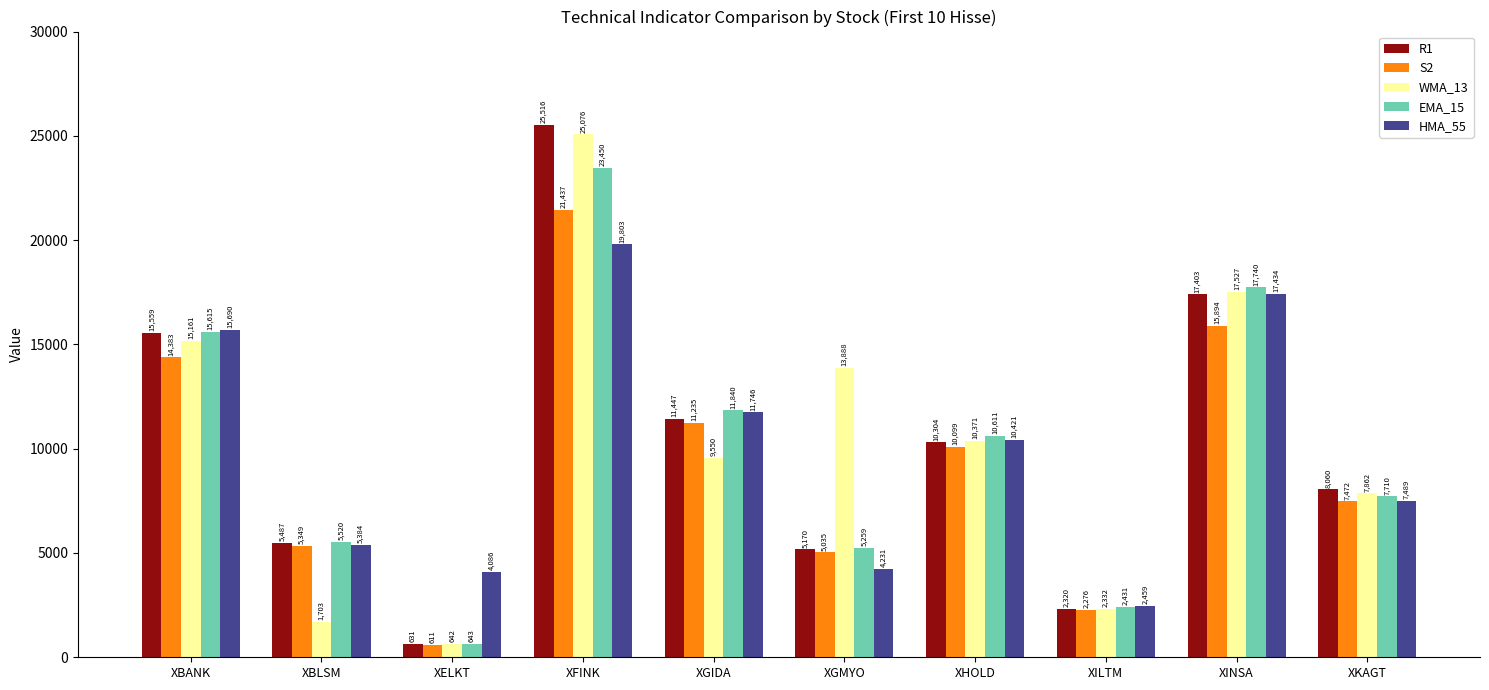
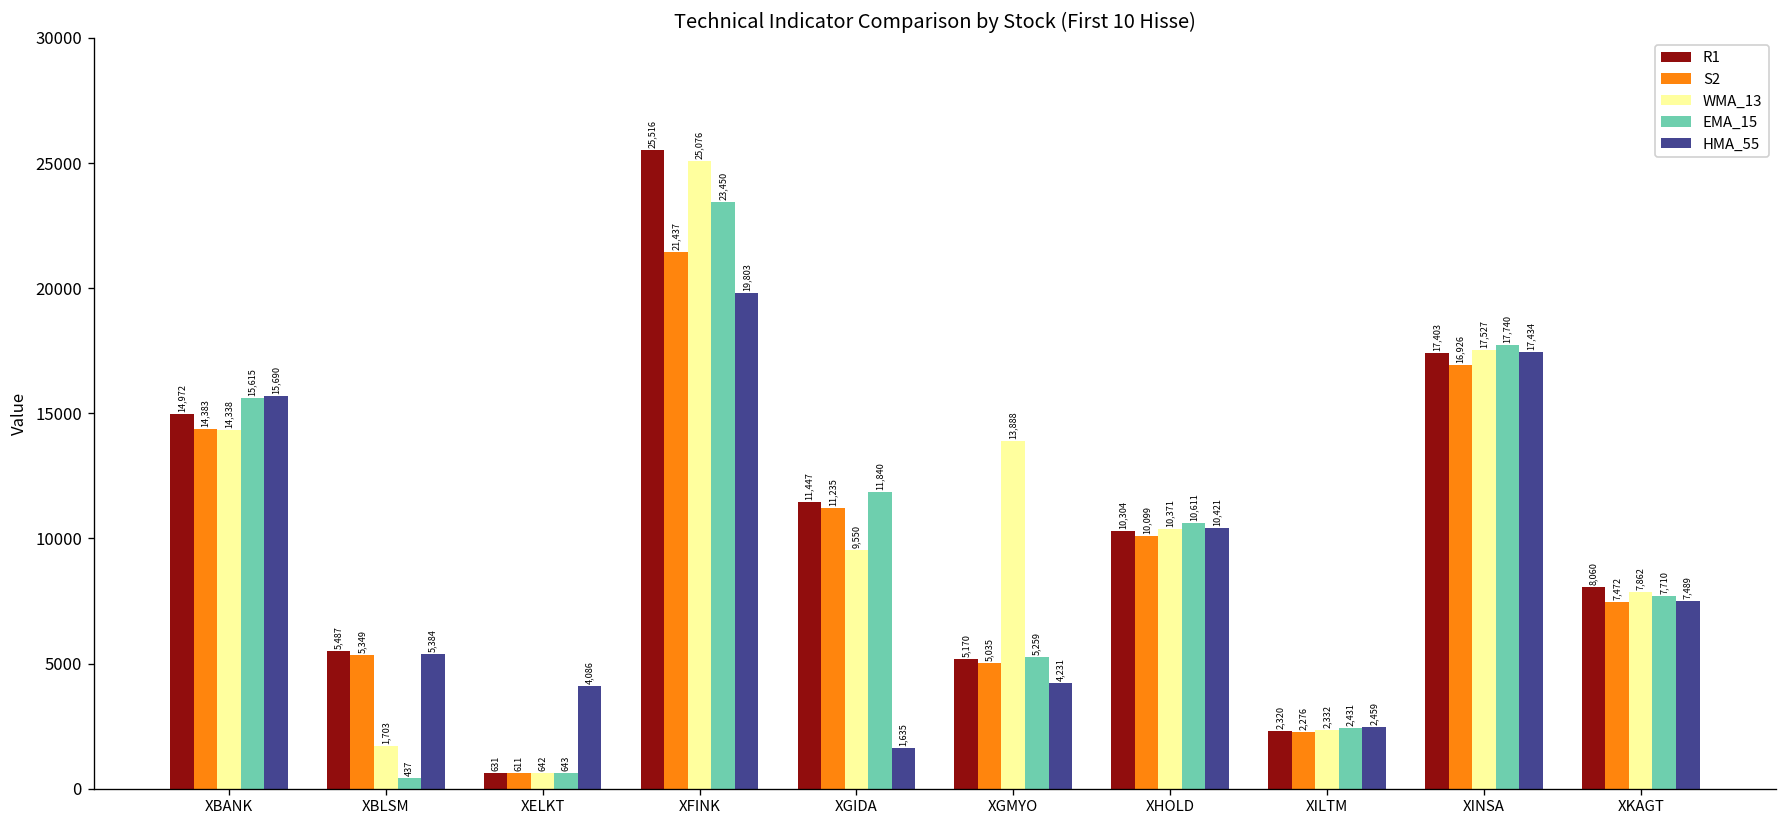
R1, XBANK: 15,559 -> 14,972
WMA_13, XBANK: 15,161 -> 14,338
EMA_15, XBLSM: 5,520 -> 437
HMA_55, XGIDA: 11,746 -> 1,635
S2, XINSA: 15,894 -> 16,926
